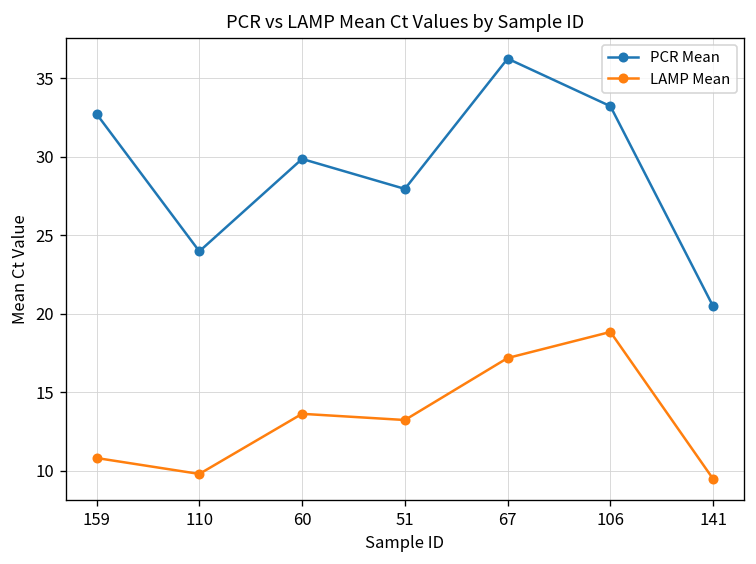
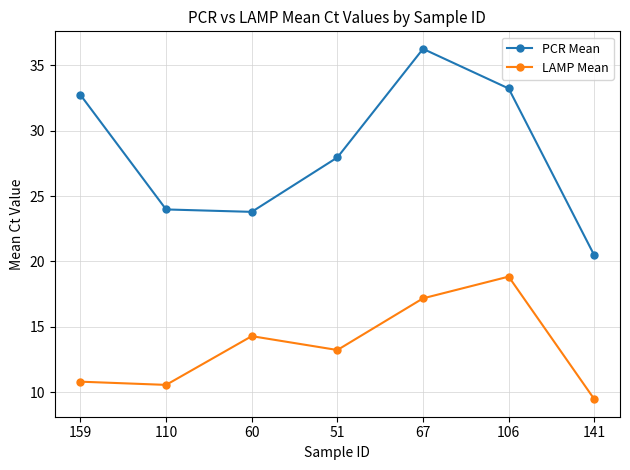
LAMP Mean, 110: 9.8 -> 10.6
PCR Mean, 60: 29.9 -> 23.8
LAMP Mean, 60: 13.6 -> 14.3
